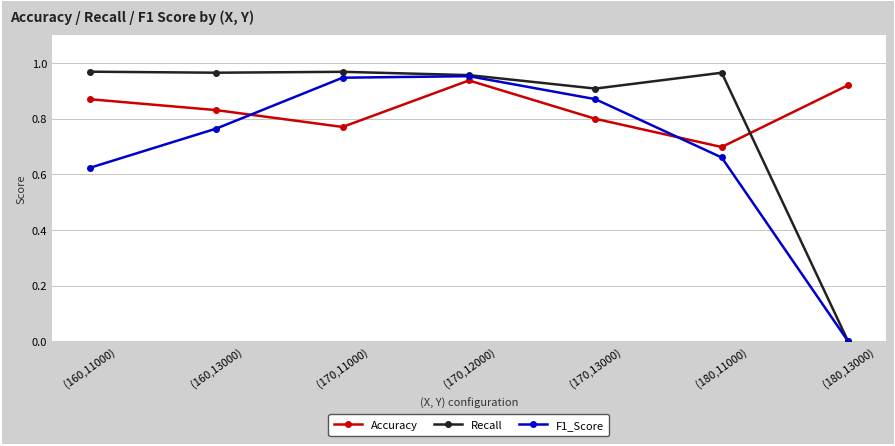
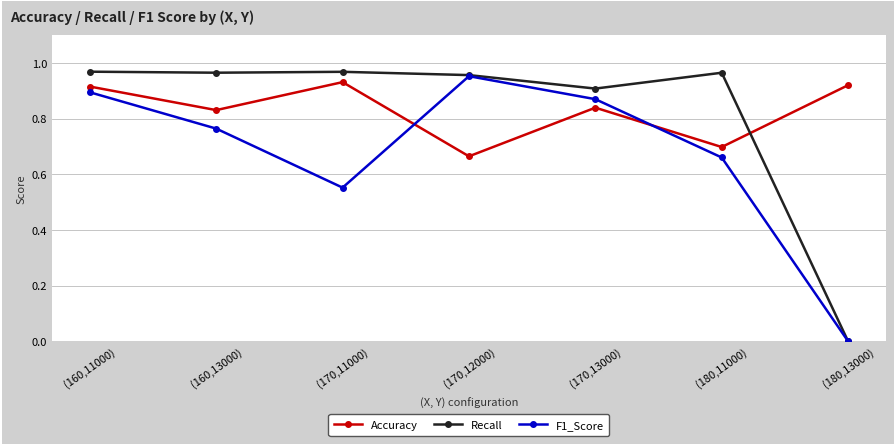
Accuracy, (160,11000): 0.87 -> 0.92
F1_Score, (160,11000): 0.62 -> 0.90
Accuracy, (170,11000): 0.77 -> 0.93
F1_Score, (170,11000): 0.95 -> 0.55
Accuracy, (170,12000): 0.94 -> 0.67
Accuracy, (170,13000): 0.80 -> 0.84
